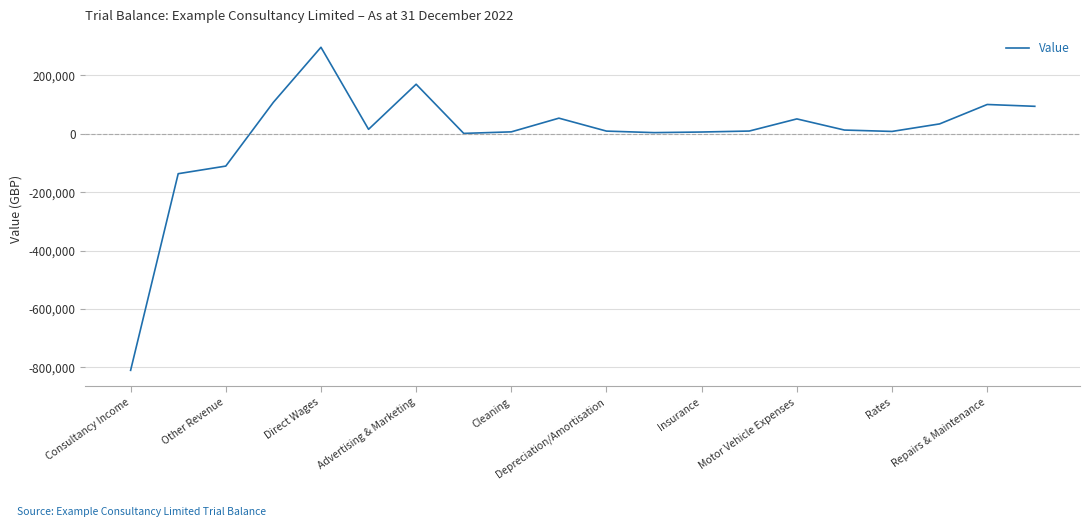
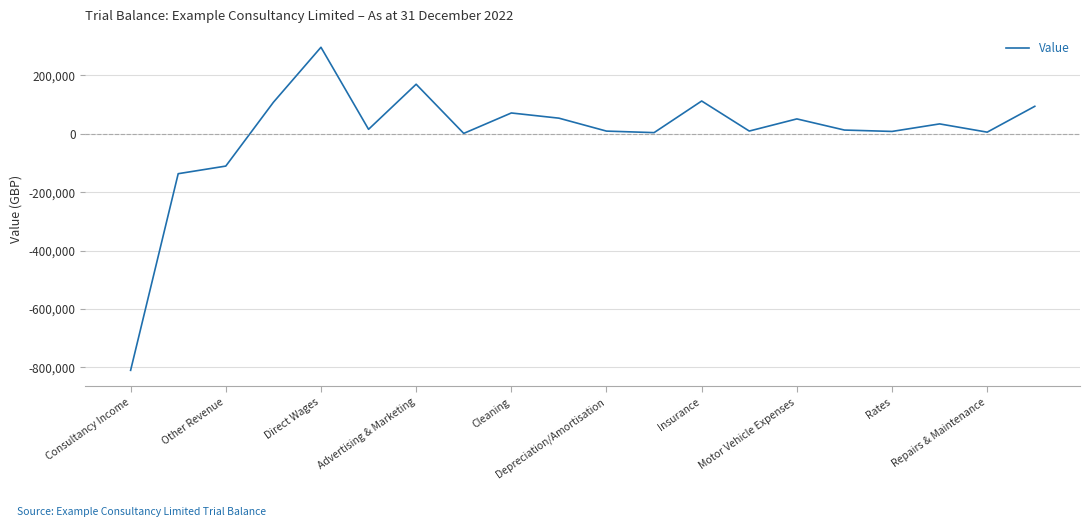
Cleaning: 10,000 -> 70,000
Insurance: 10,000 -> 110,000
Repairs & Maintenance: 100,000 -> 10,000
